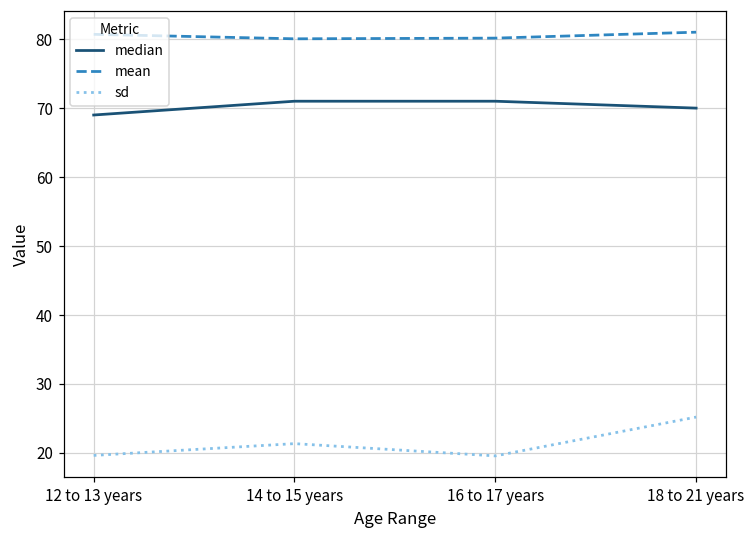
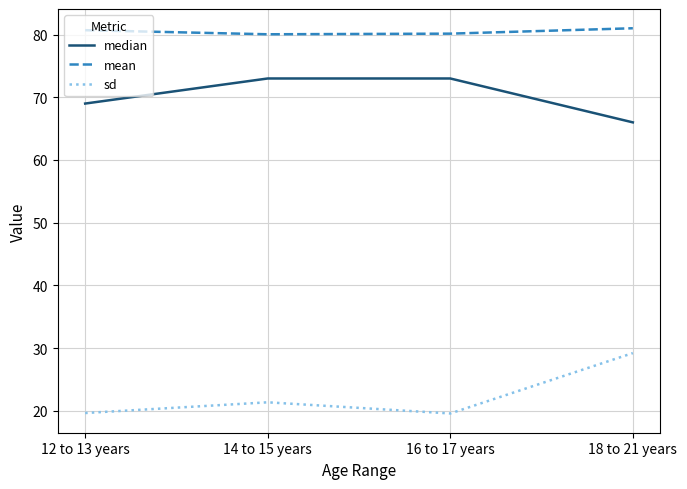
median, 14 to 15 years: 71 -> 73
median, 16 to 17 years: 71 -> 73
median, 18 to 21 years: 70 -> 66
sd, 18 to 21 years: 25 -> 29
